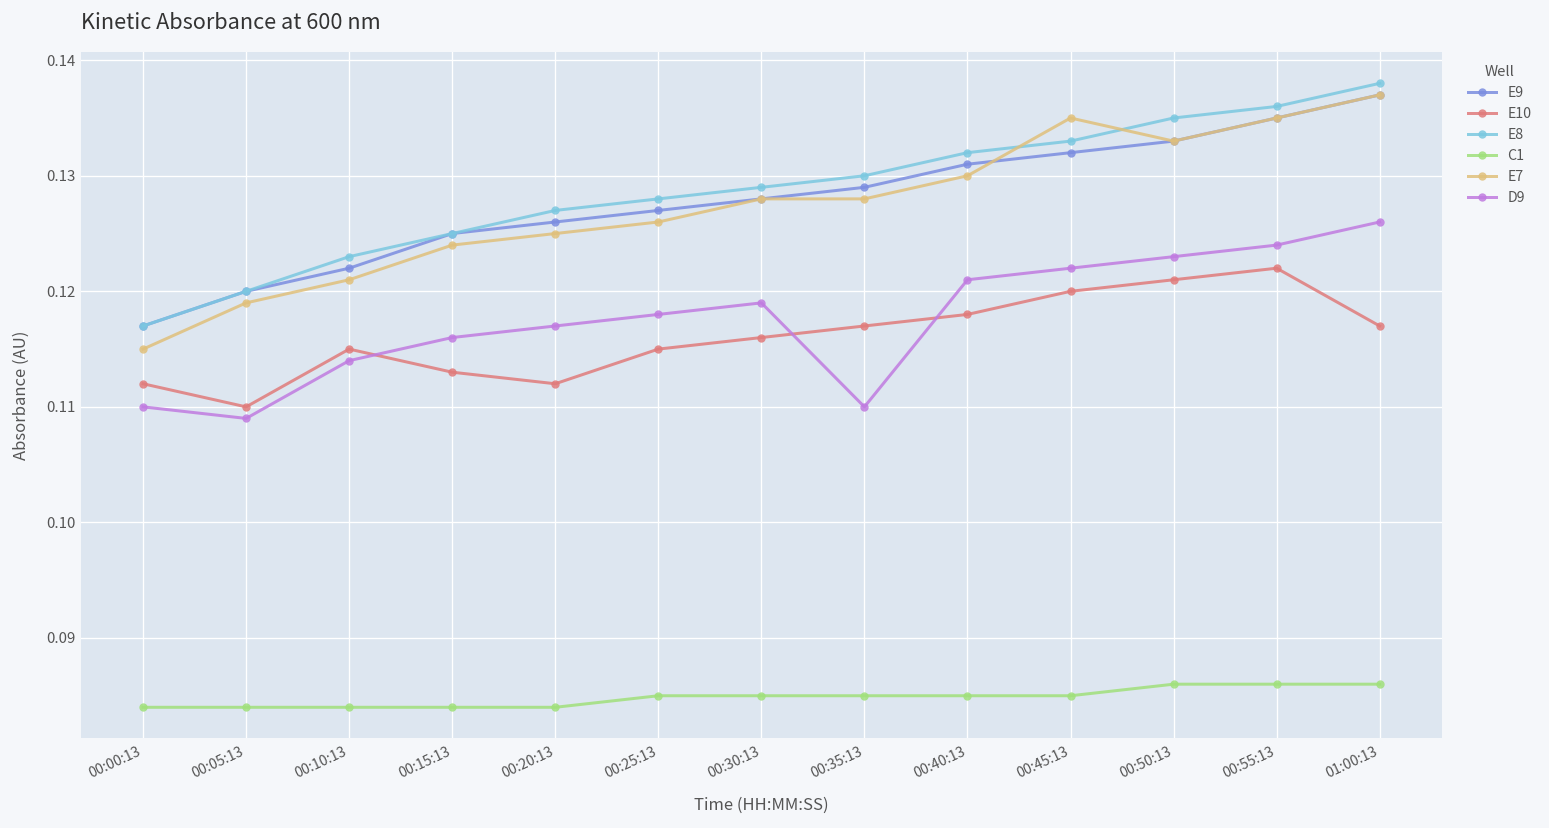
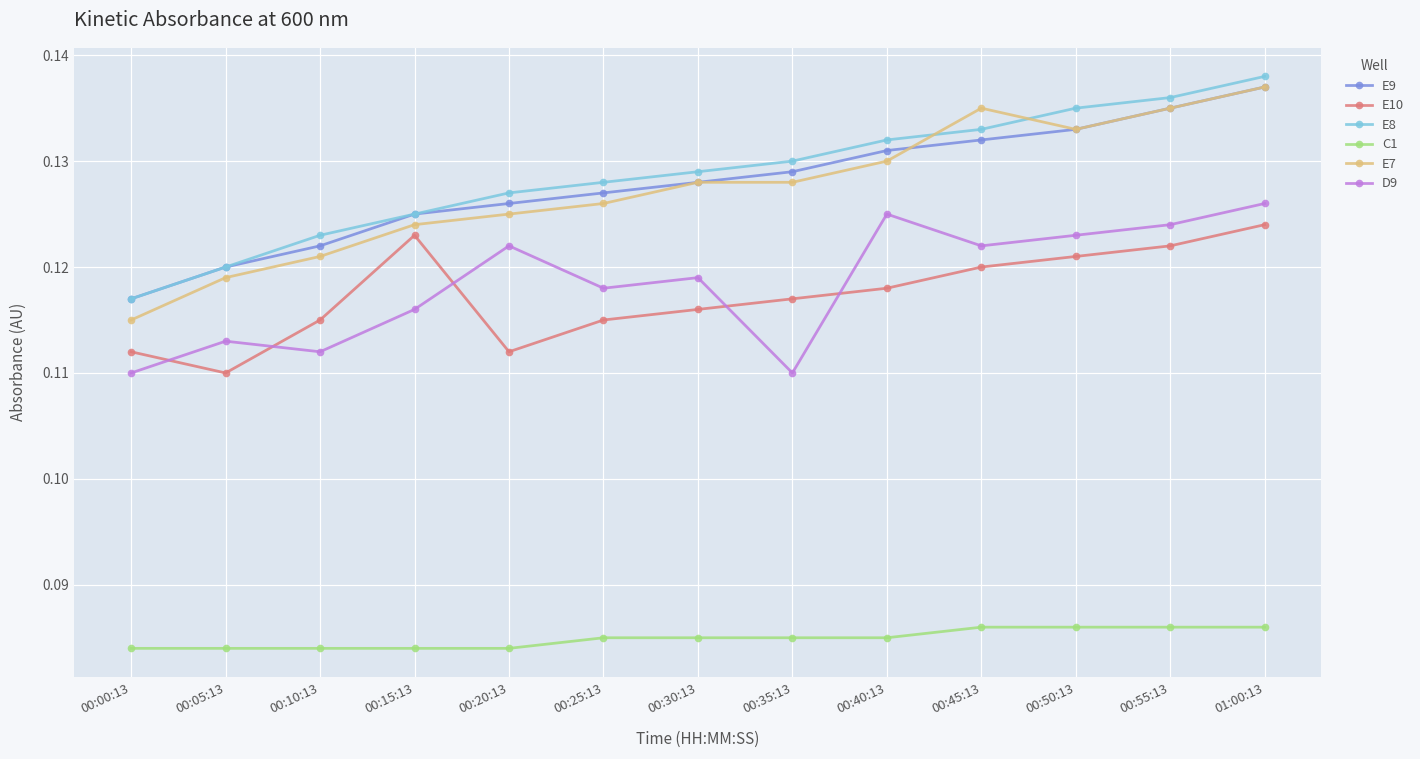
D9, 00:05:13: 0.109 -> 0.113
D9, 00:10:13: 0.114 -> 0.112
E10, 00:15:13: 0.113 -> 0.123
D9, 00:20:13: 0.117 -> 0.122
D9, 00:40:13: 0.121 -> 0.125
C1, 00:45:13: 0.085 -> 0.086
E10, 01:00:13: 0.117 -> 0.124
